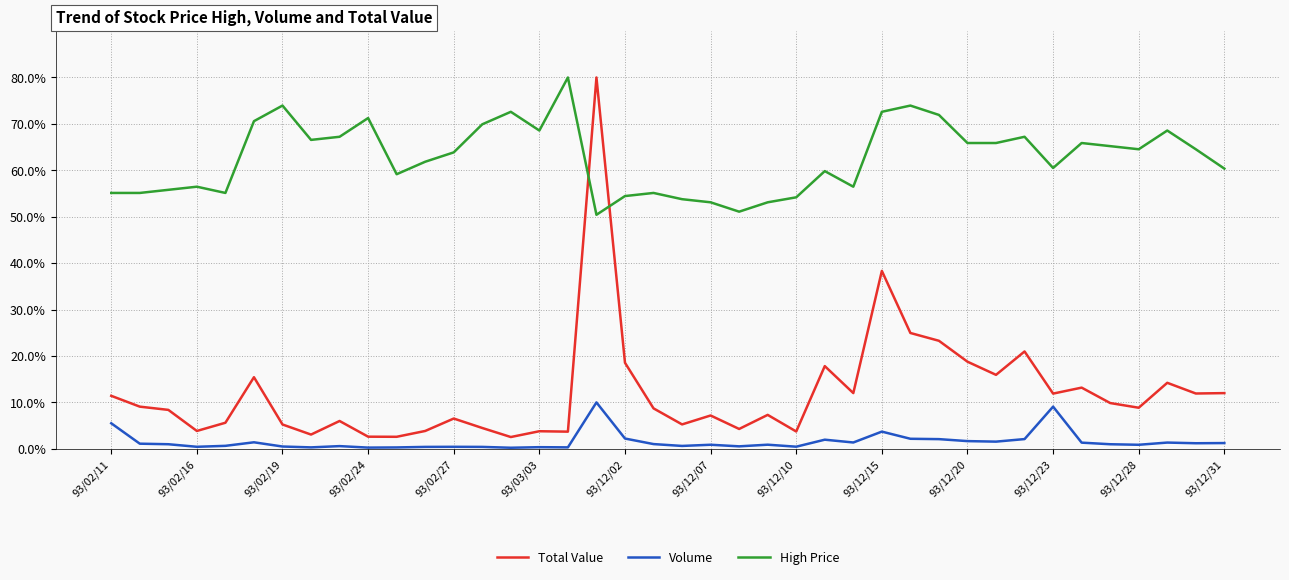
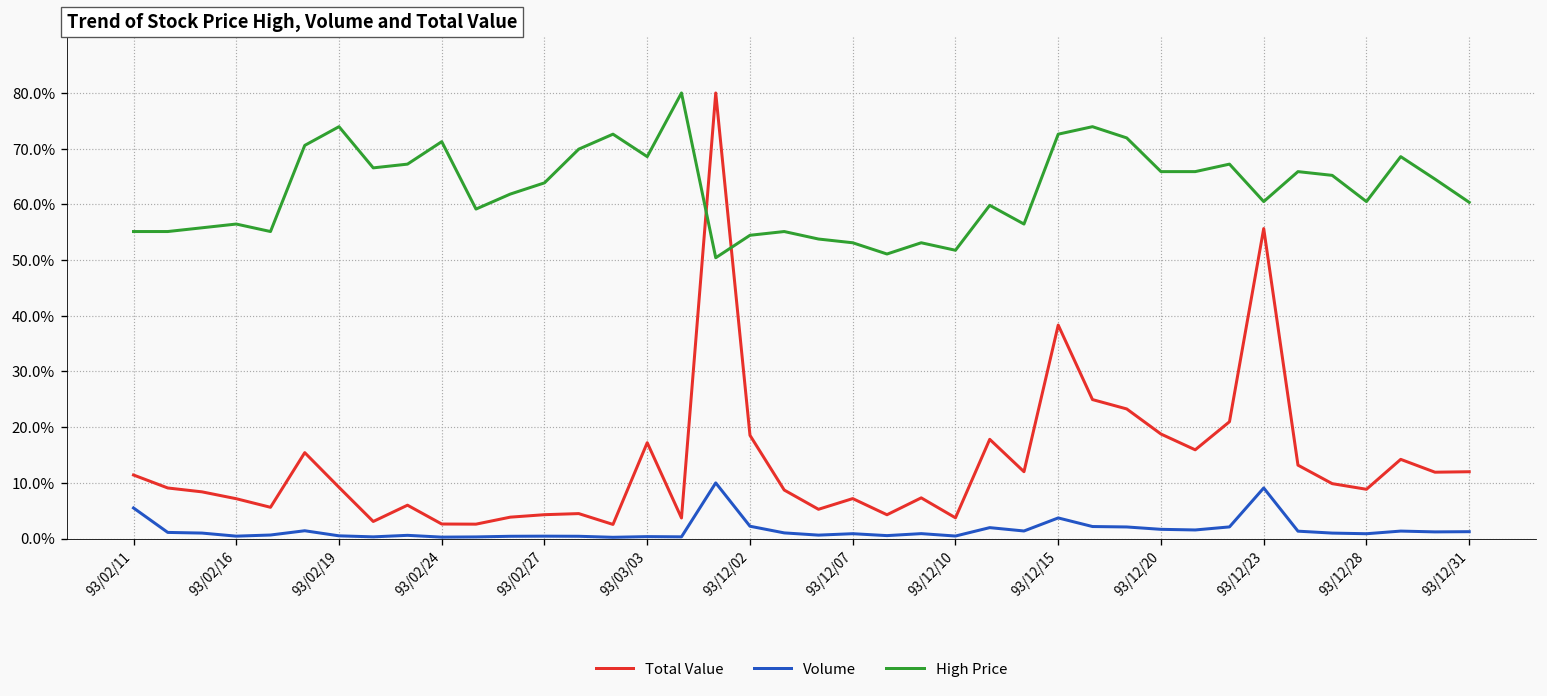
Total Value, 93/02/16: 4% -> 7%
Total Value, 93/02/19: 5% -> 9%
Total Value, 93/02/27: 7% -> 4%
Total Value, 93/03/03: 4% -> 17%
High Price, 93/12/10: 54% -> 52%
Total Value, 93/12/23: 12% -> 56%
High Price, 93/12/28: 65% -> 61%
